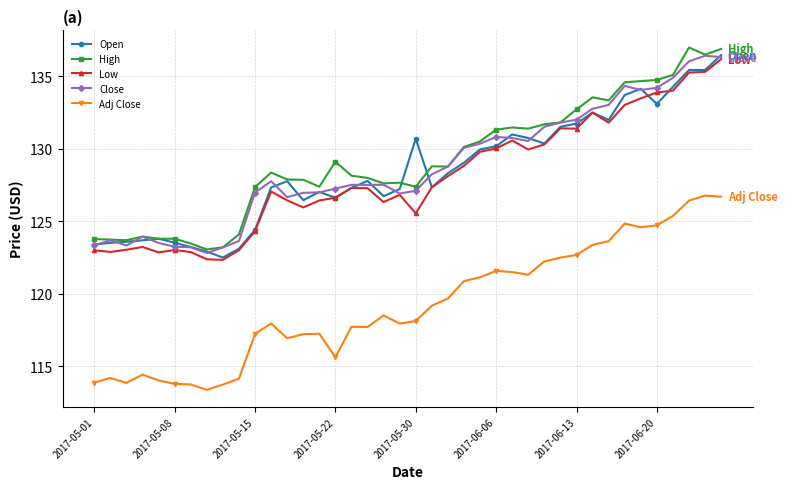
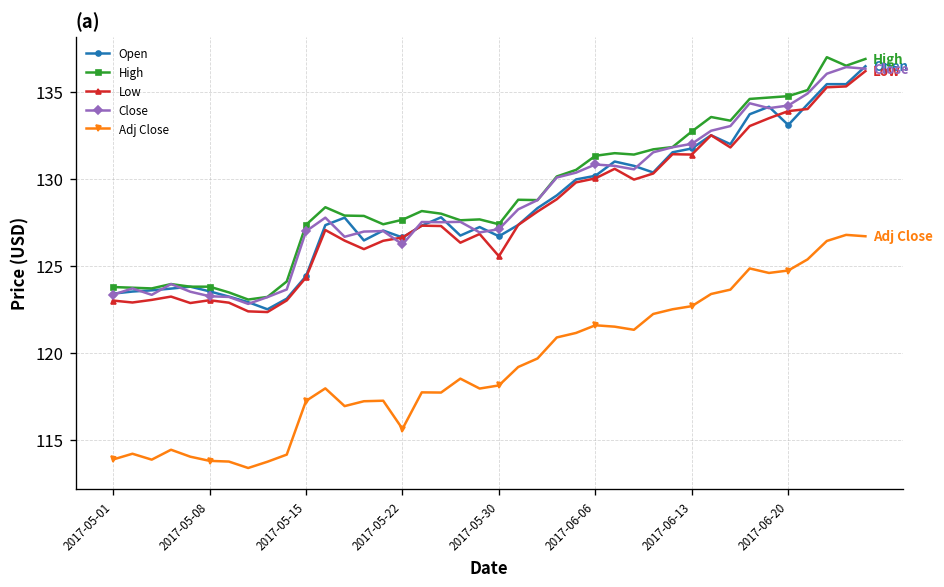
High, 2017-05-22: 129.1 -> 127.7
Close, 2017-05-22: 127.3 -> 126.2
Open, 2017-05-30: 130.7 -> 126.7
